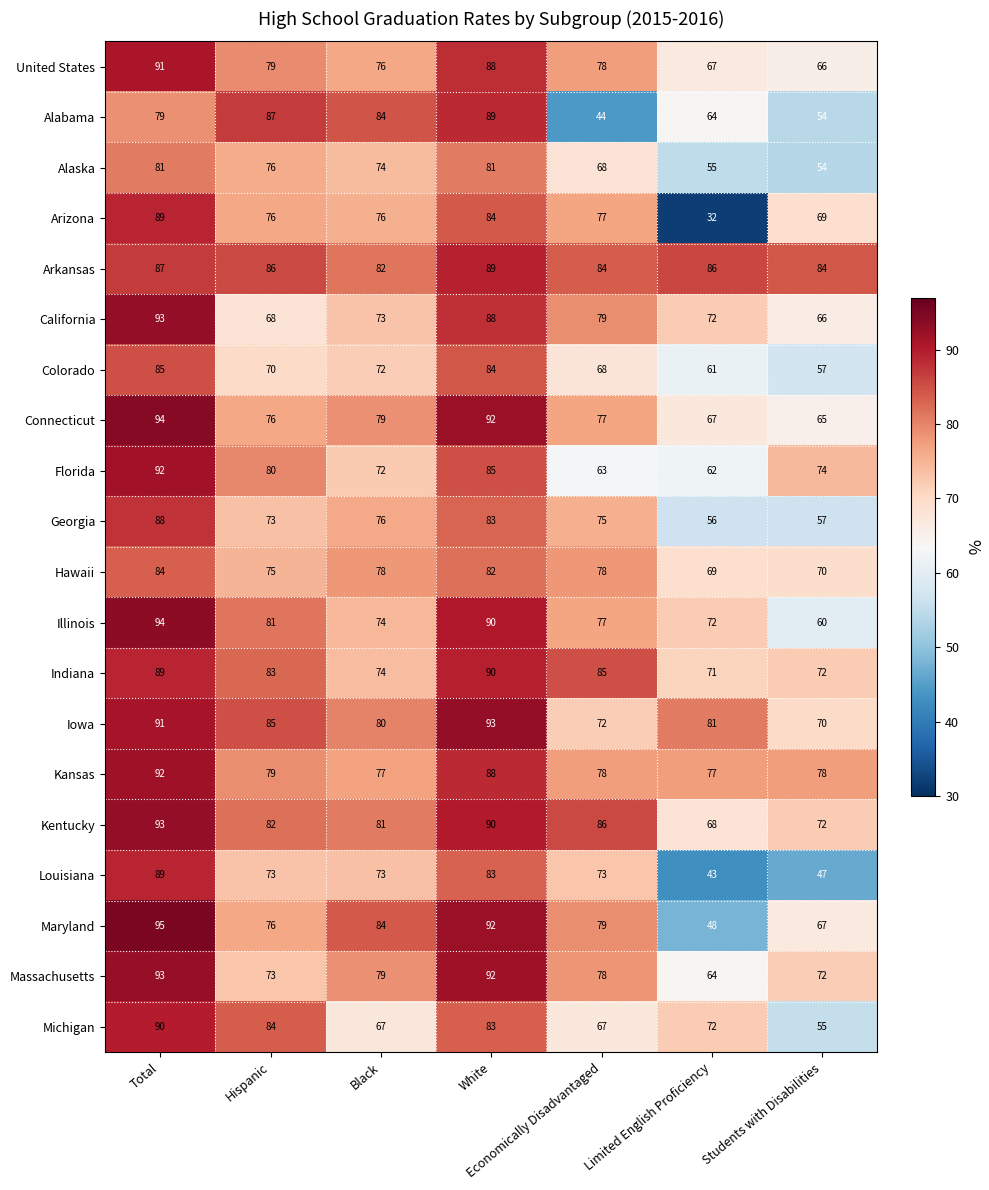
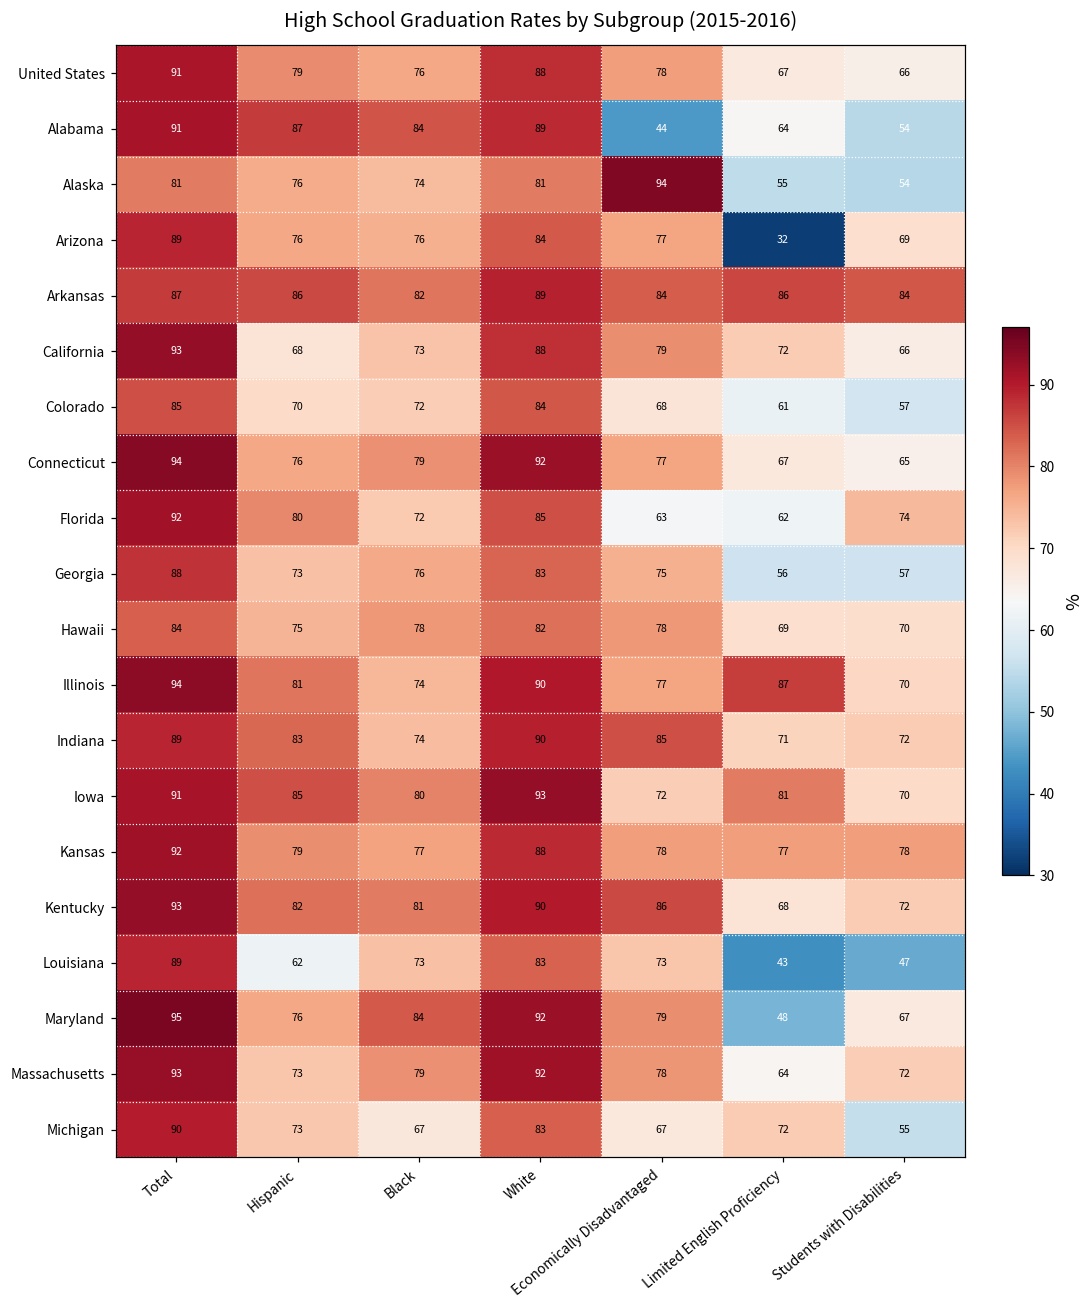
Alabama, Total: 79 -> 91
Alaska, Economically Disadvantaged: 68 -> 94
Illinois, Limited English Proficiency: 72 -> 87
Illinois, Students with Disabilities: 60 -> 70
Louisiana, Hispanic: 73 -> 62
Michigan, Hispanic: 84 -> 73
